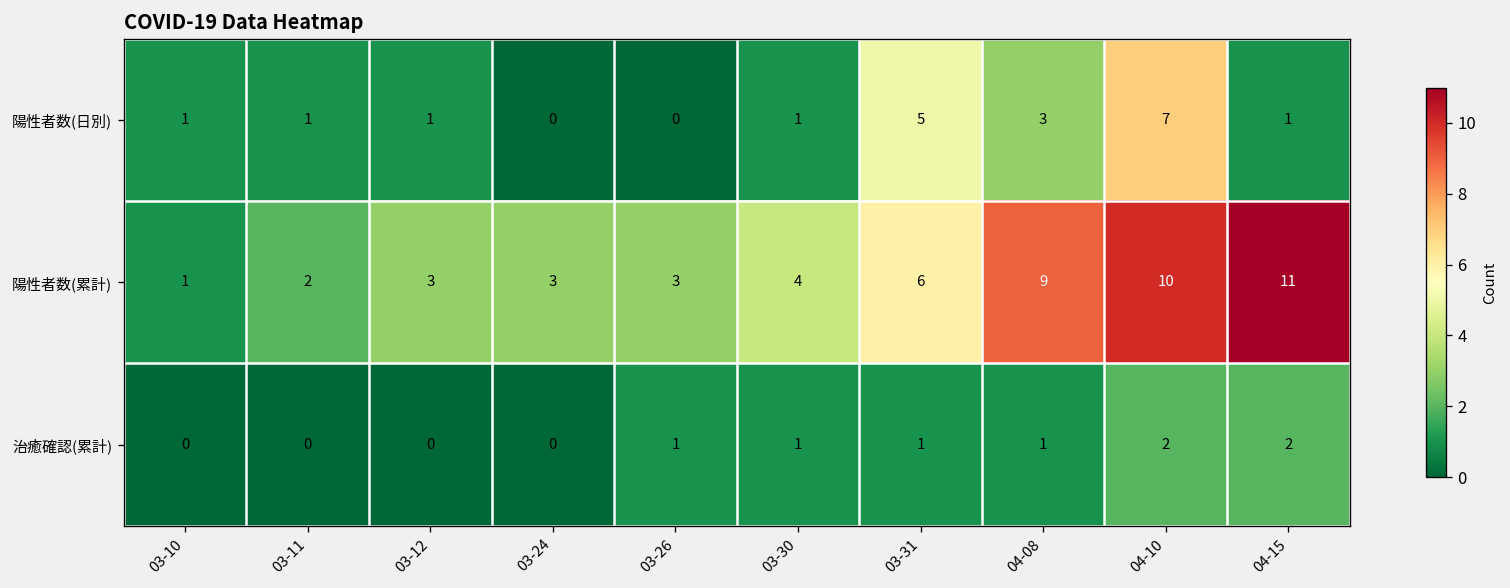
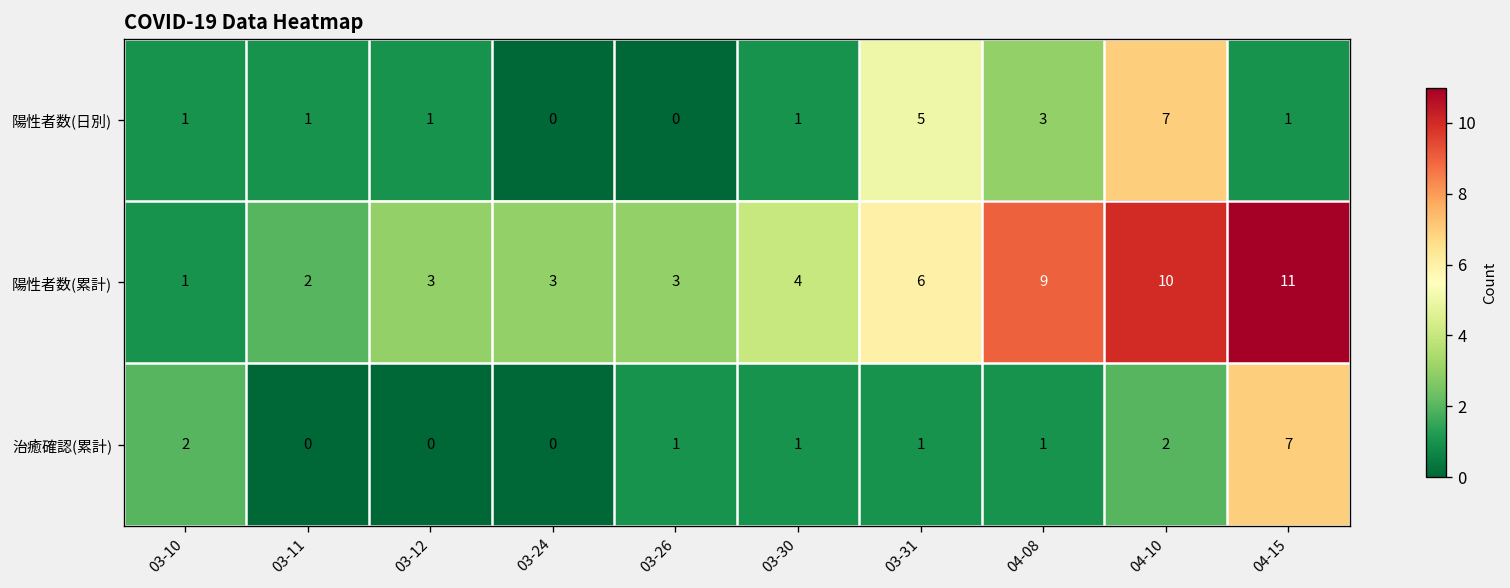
治癒確認(累計), 03-10: 0 -> 2
治癒確認(累計), 04-15: 2 -> 7
